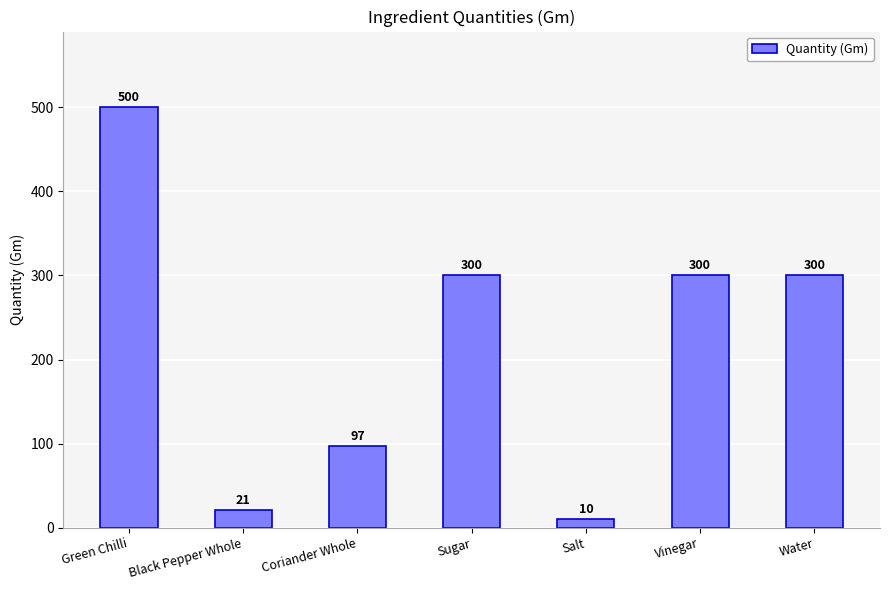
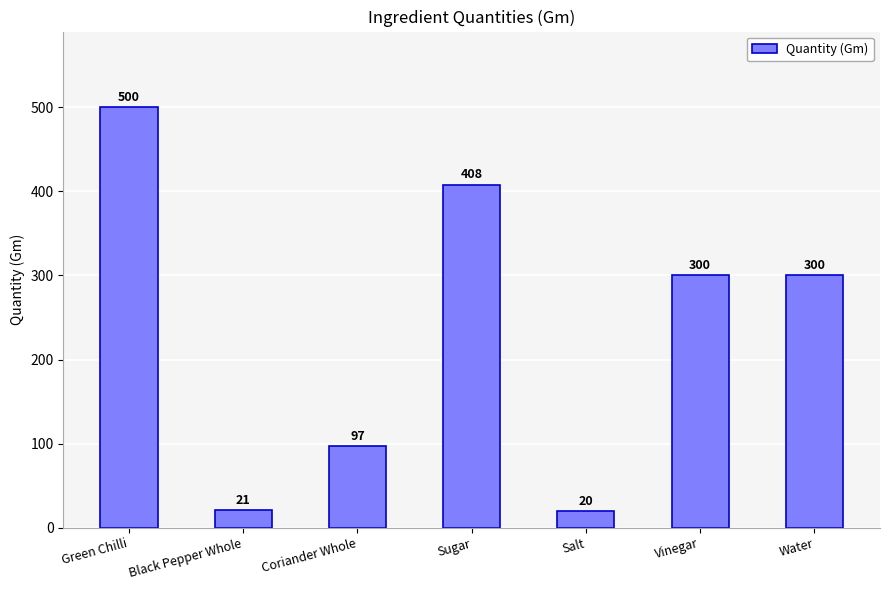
Sugar: 300 -> 408
Salt: 10 -> 20
